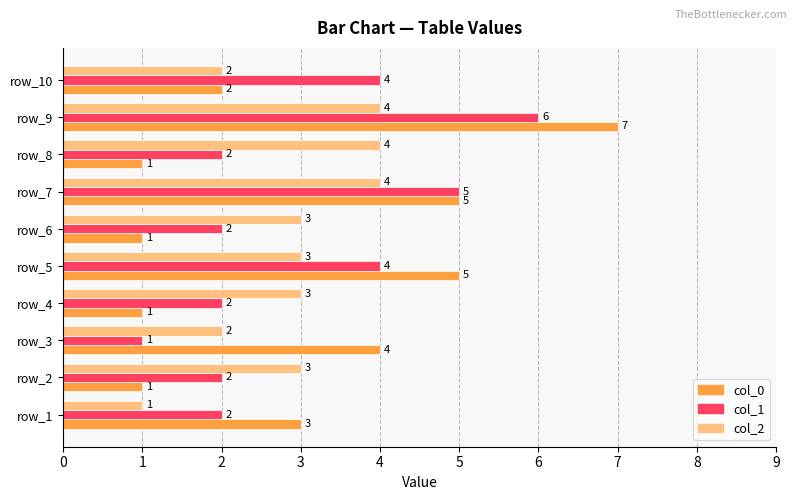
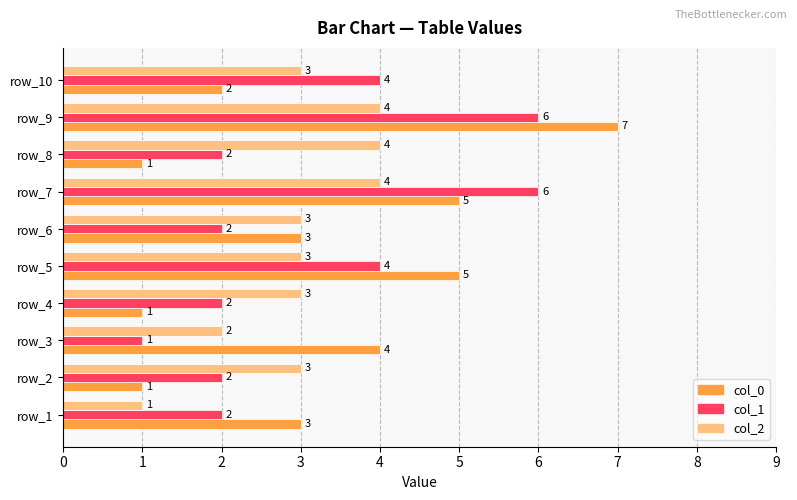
col_2, row_10: 2 -> 3
col_1, row_7: 5 -> 6
col_0, row_6: 1 -> 3
